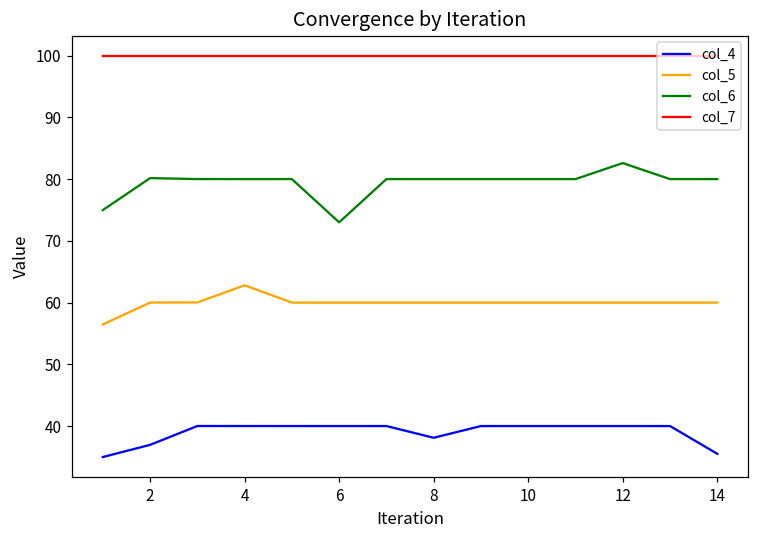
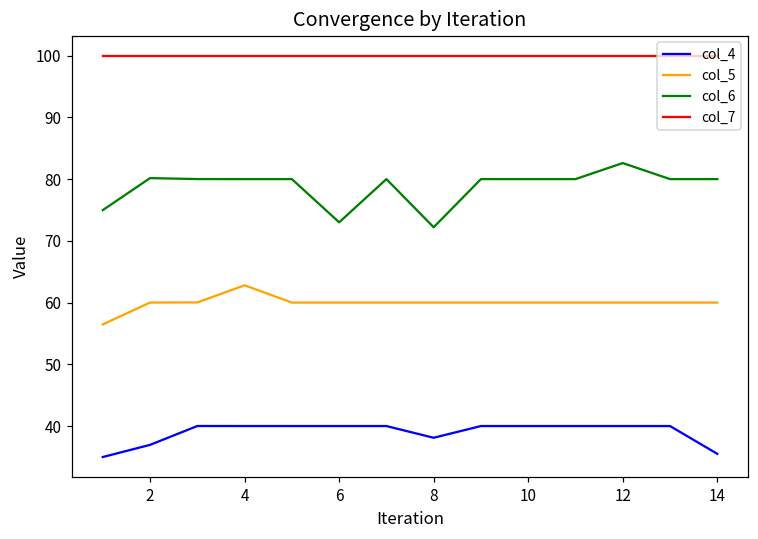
col_6, 8: 80 -> 72
